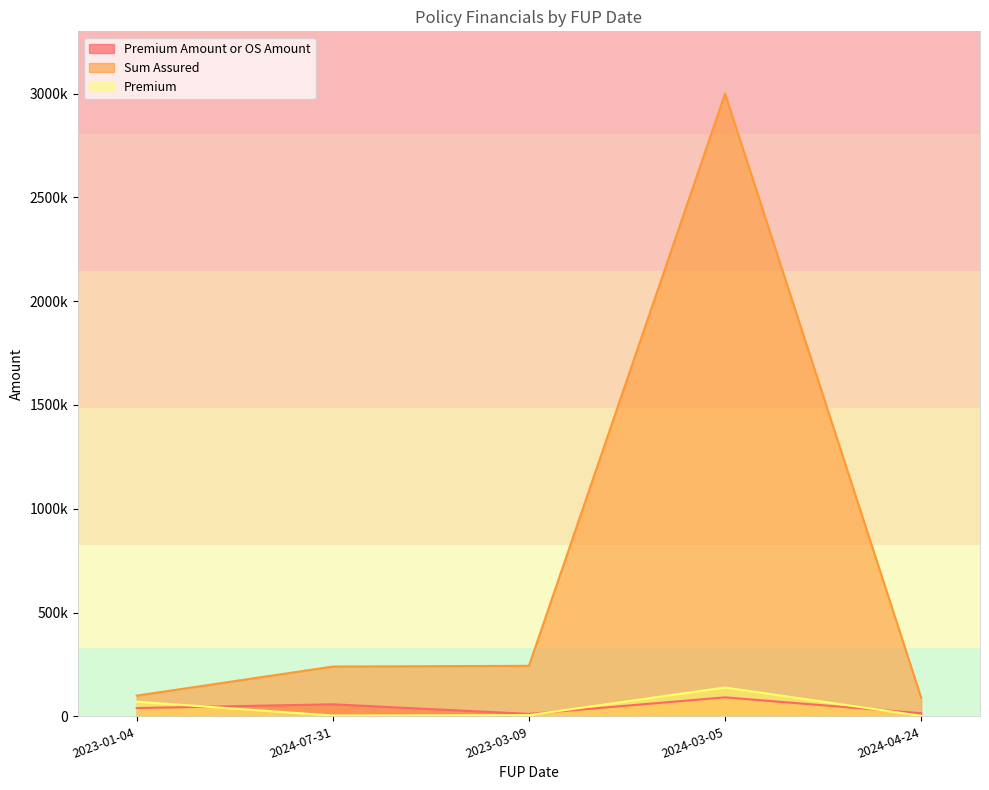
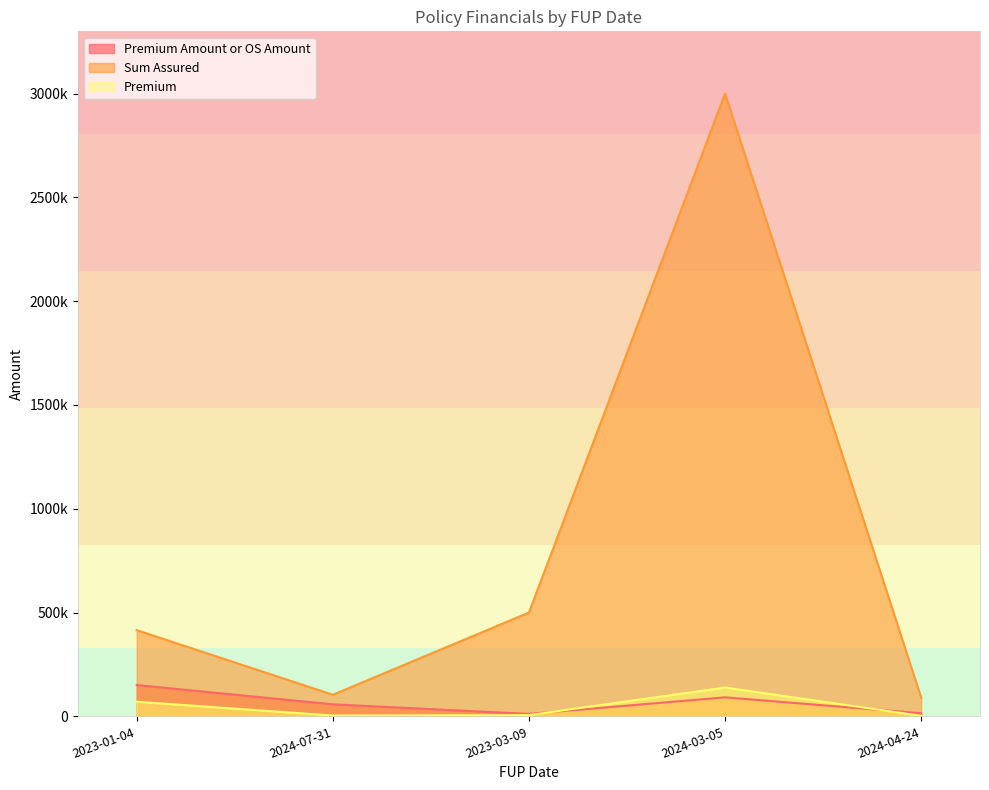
Premium Amount or OS Amount, 2023-01-04: 40000 -> 150000
Sum Assured, 2023-01-04: 100000 -> 420000
Sum Assured, 2024-07-31: 240000 -> 100000
Sum Assured, 2023-03-09: 240000 -> 500000
